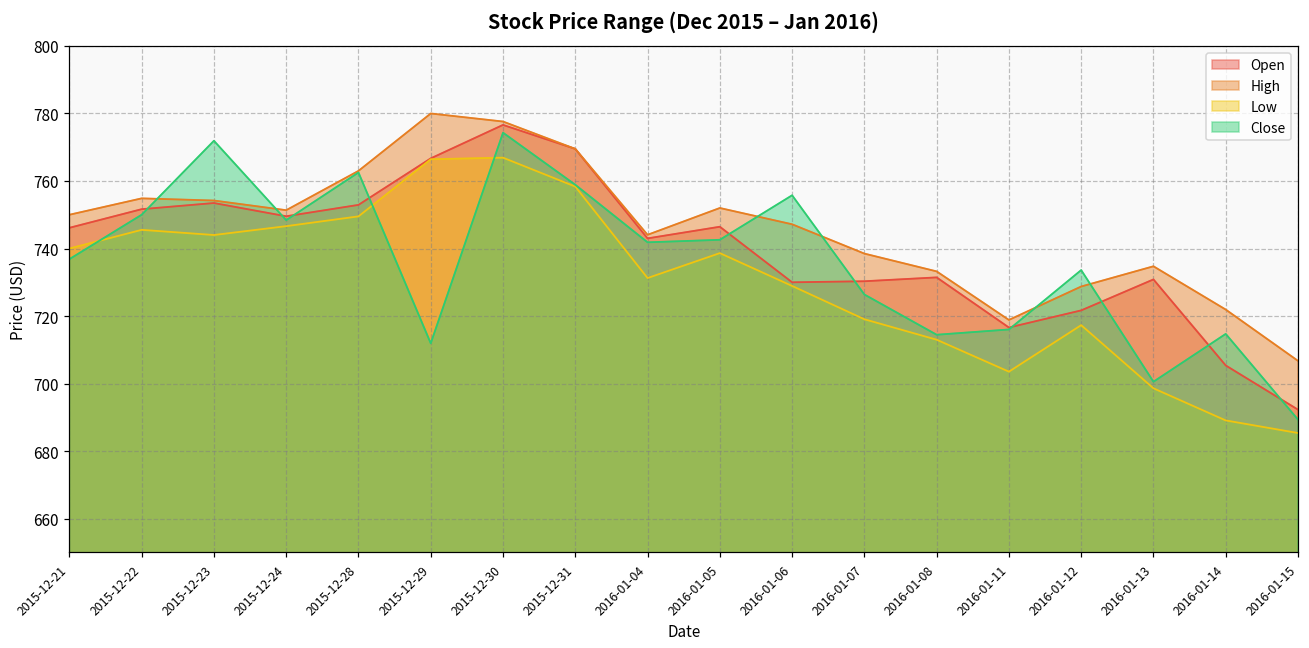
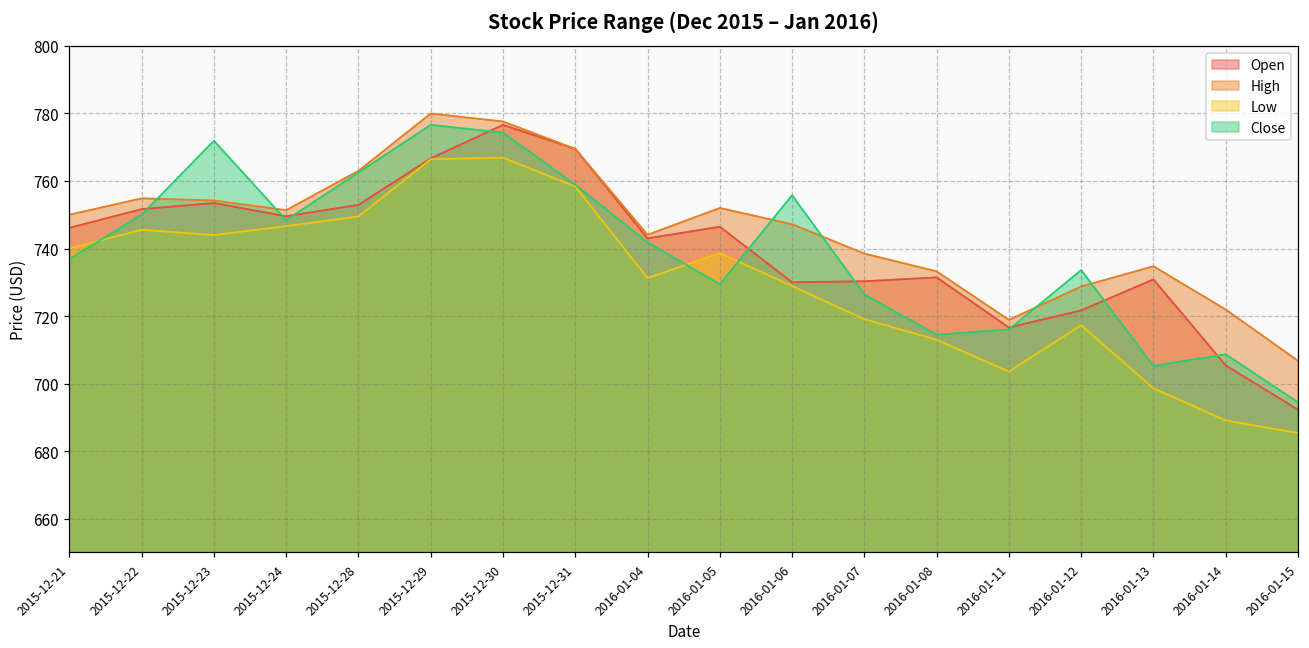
Close, 2015-12-29: 712 -> 777
Close, 2016-01-05: 743 -> 729
Close, 2016-01-13: 701 -> 705
Close, 2016-01-14: 715 -> 709
Close, 2016-01-15: 689 -> 694
